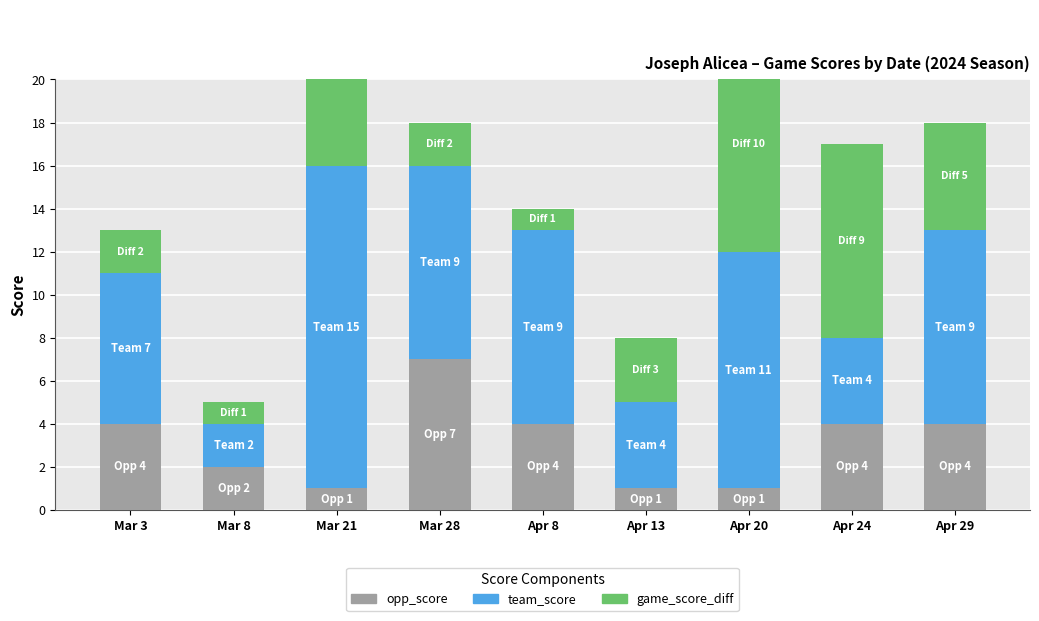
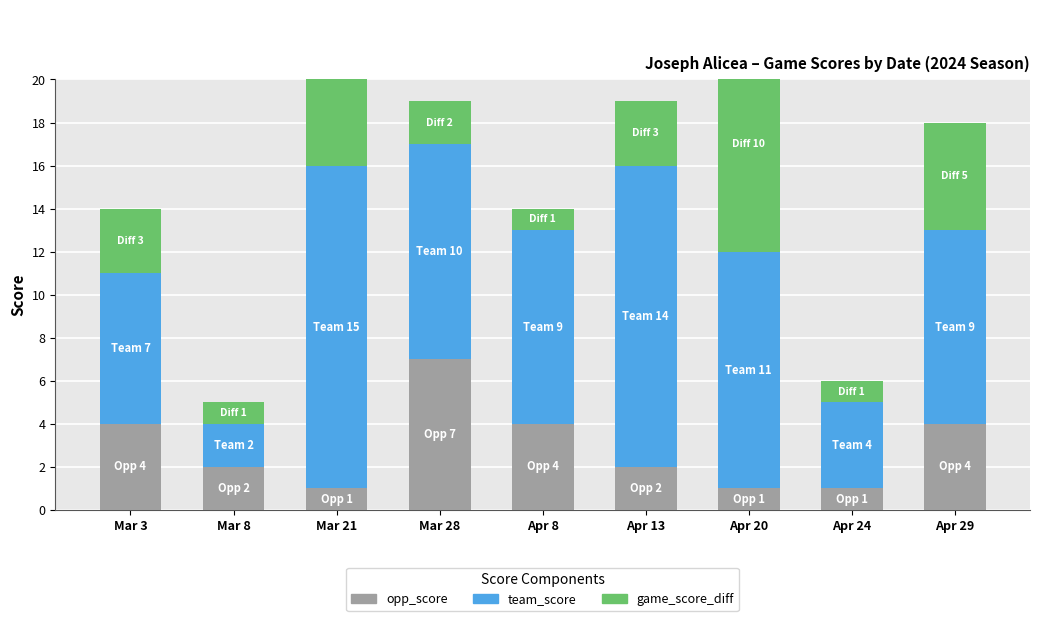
game_score_diff, Mar 3: 2 -> 3
team_score, Mar 28: 9 -> 10
opp_score, Apr 13: 1 -> 2
team_score, Apr 13: 4 -> 14
opp_score, Apr 24: 4 -> 1
game_score_diff, Apr 24: 9 -> 1
